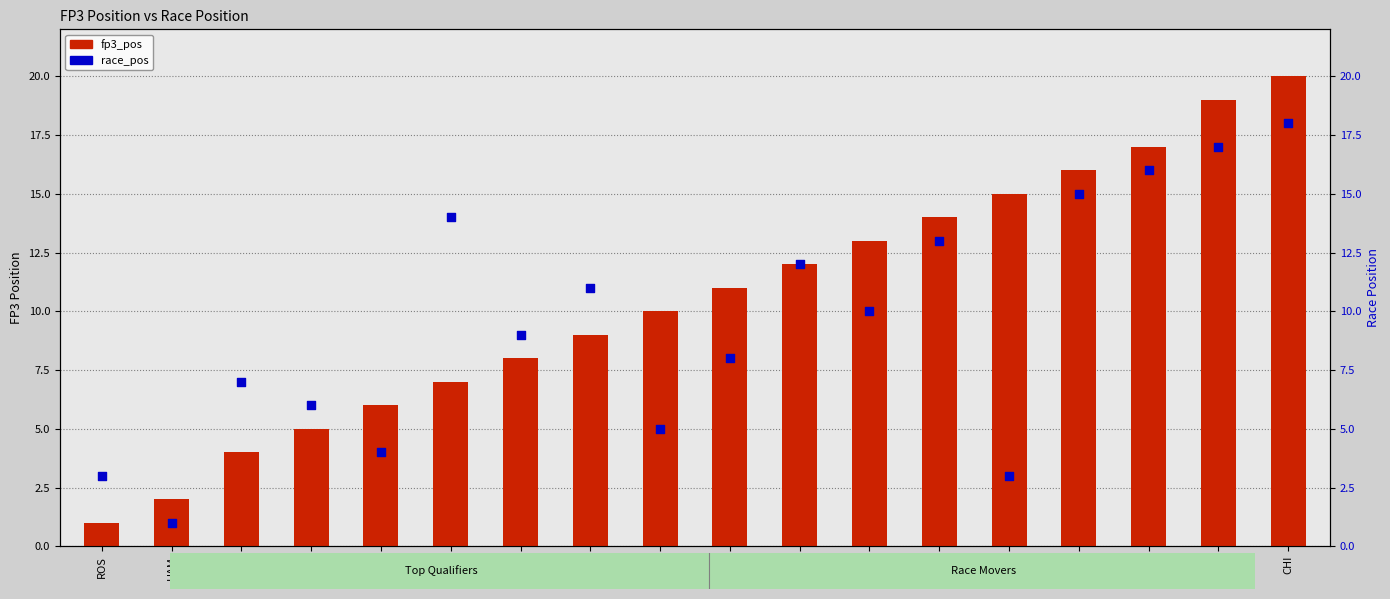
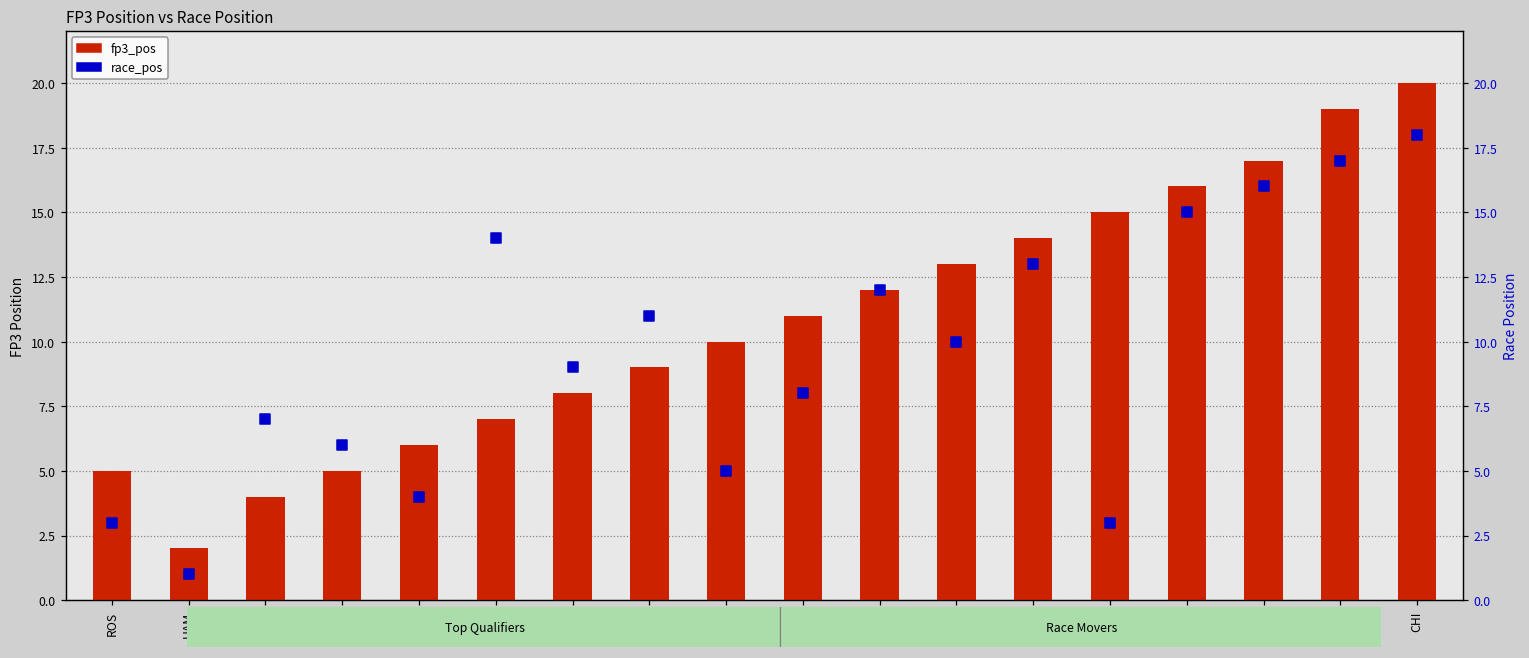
fp3_pos, ROS: 1 -> 5
